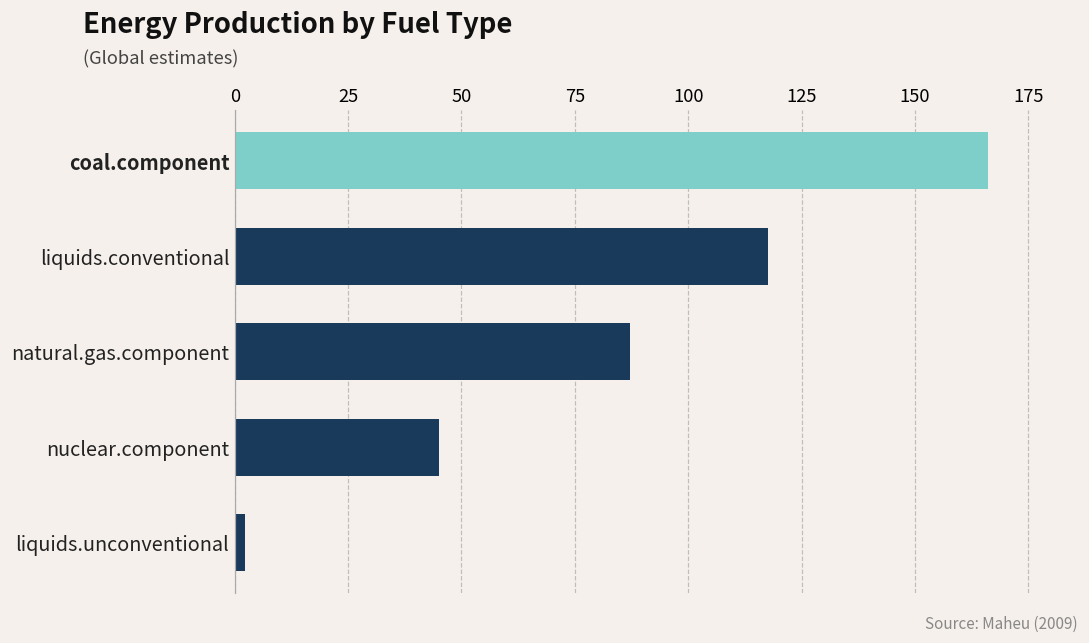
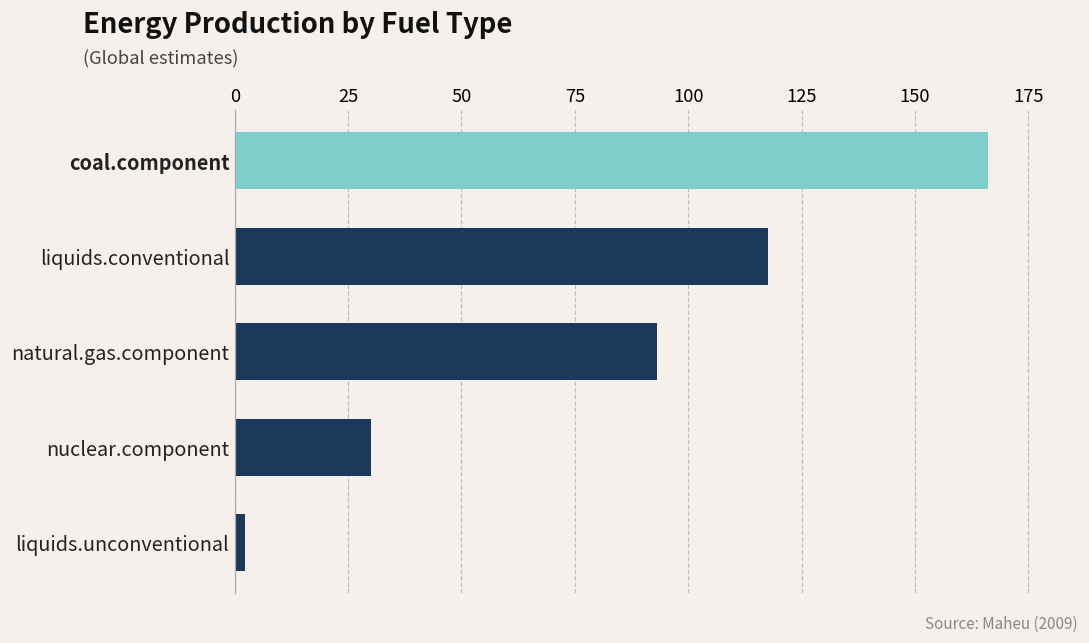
natural.gas.component: 87 -> 93
nuclear.component: 45 -> 30
